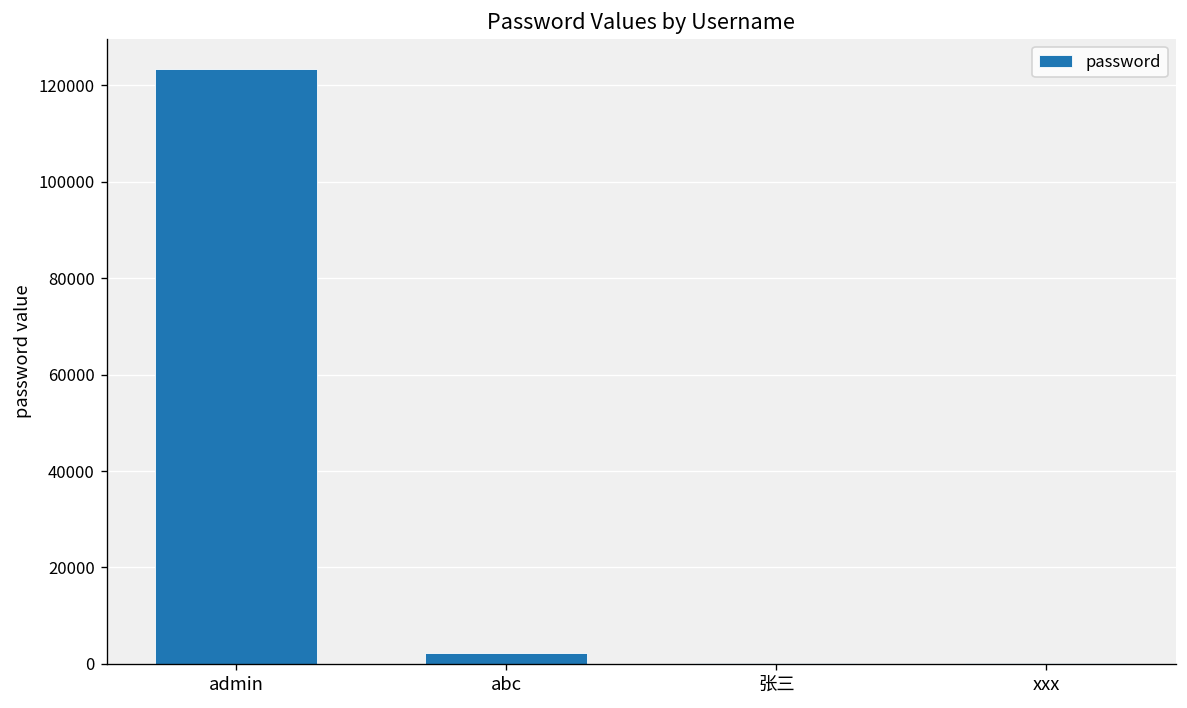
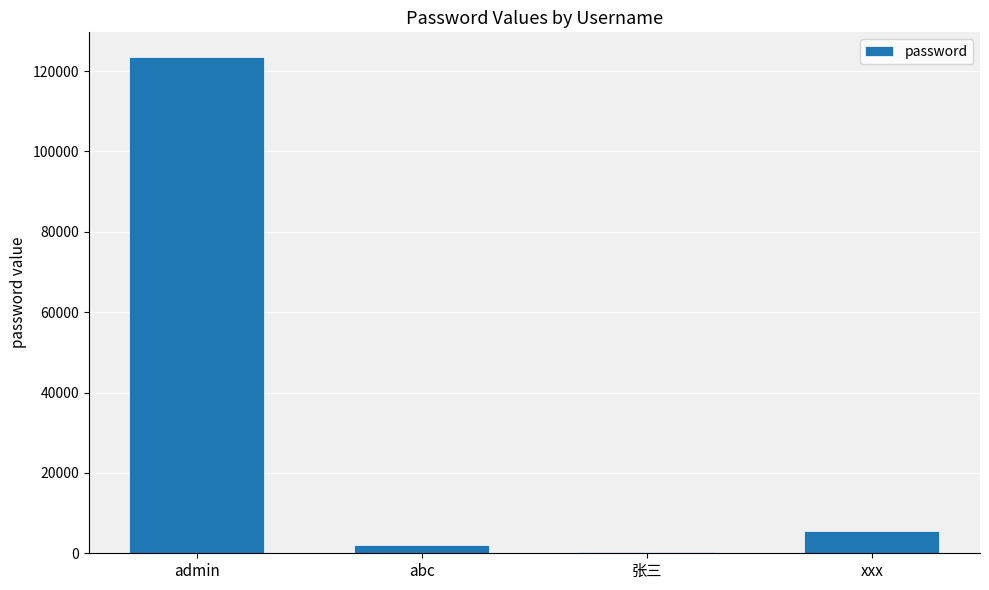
xxx: 0 -> 6000
